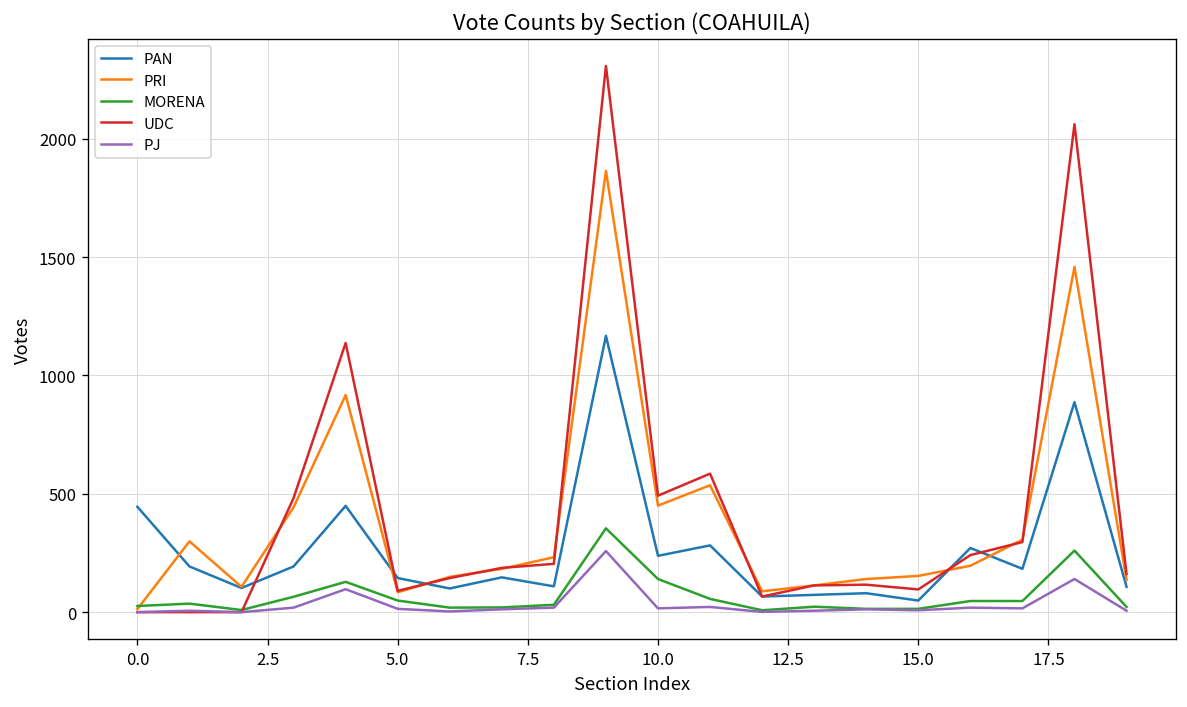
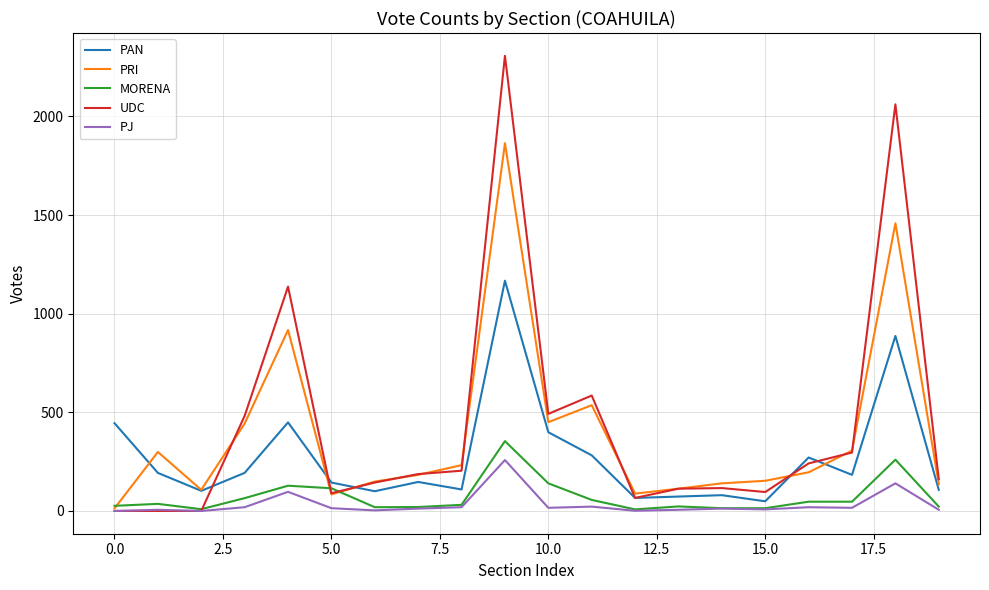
MORENA, 5.0: 50 -> 120
PAN, 10.0: 240 -> 400
